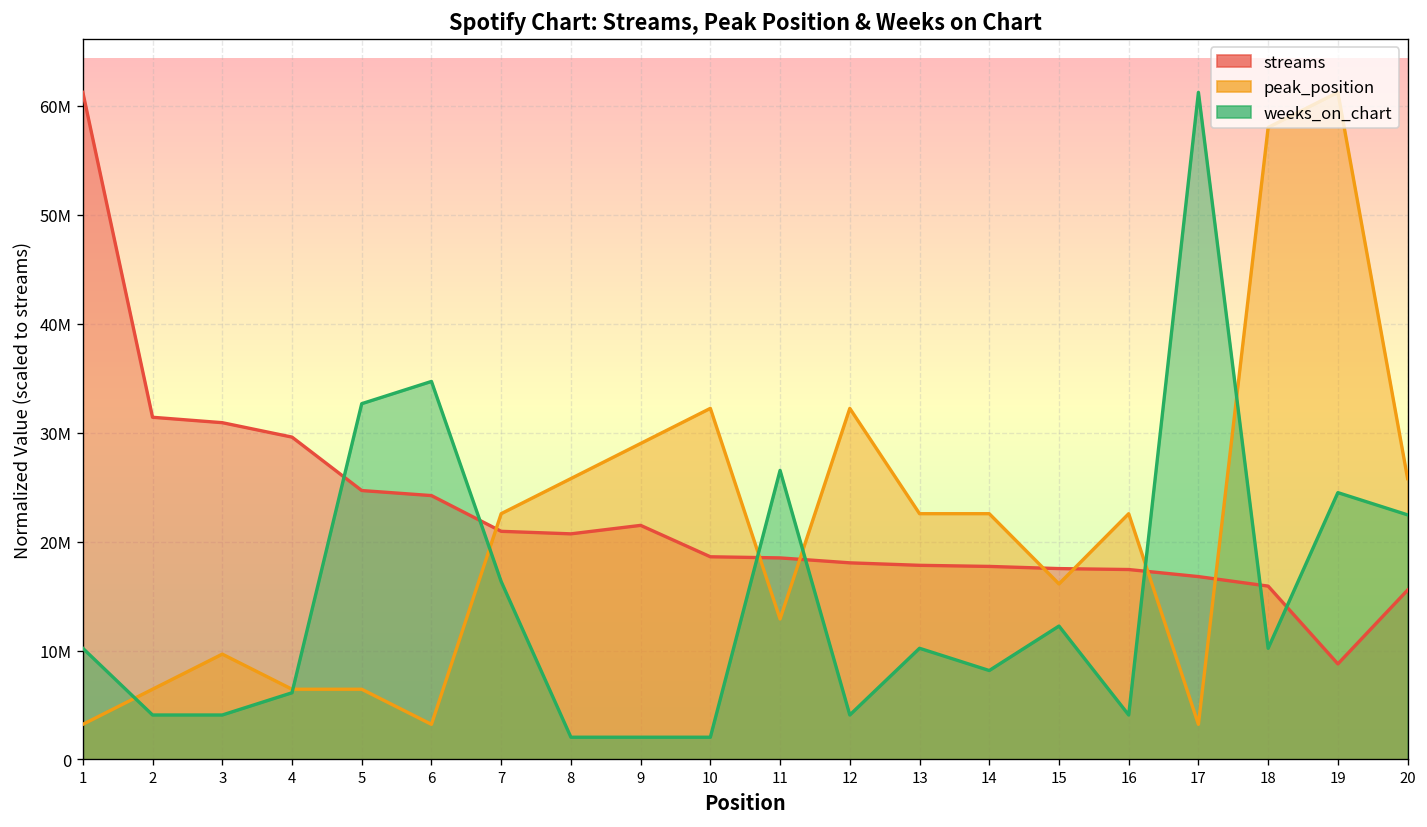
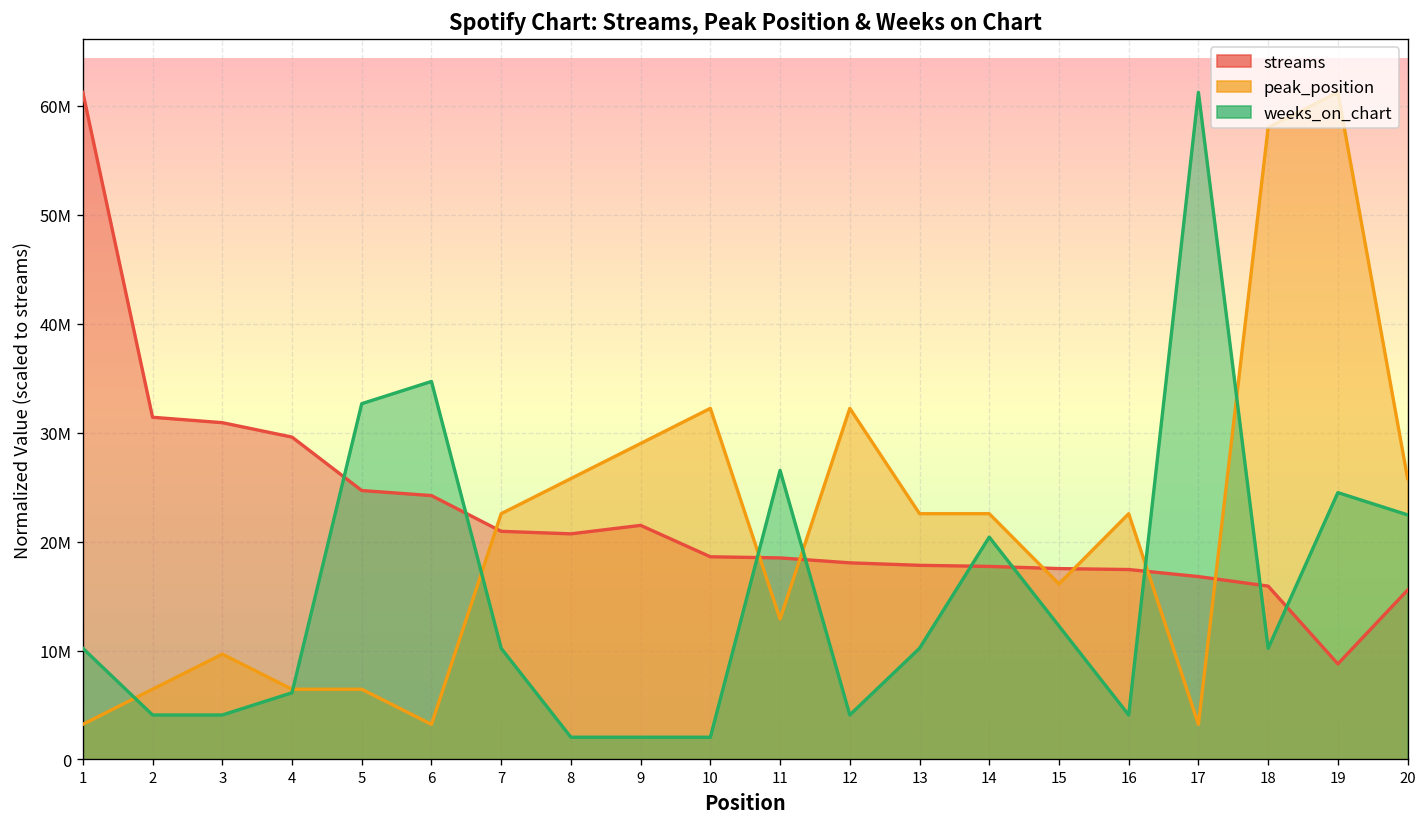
weeks_on_chart, 7: 16000000 -> 10000000
weeks_on_chart, 14: 8000000 -> 20000000
